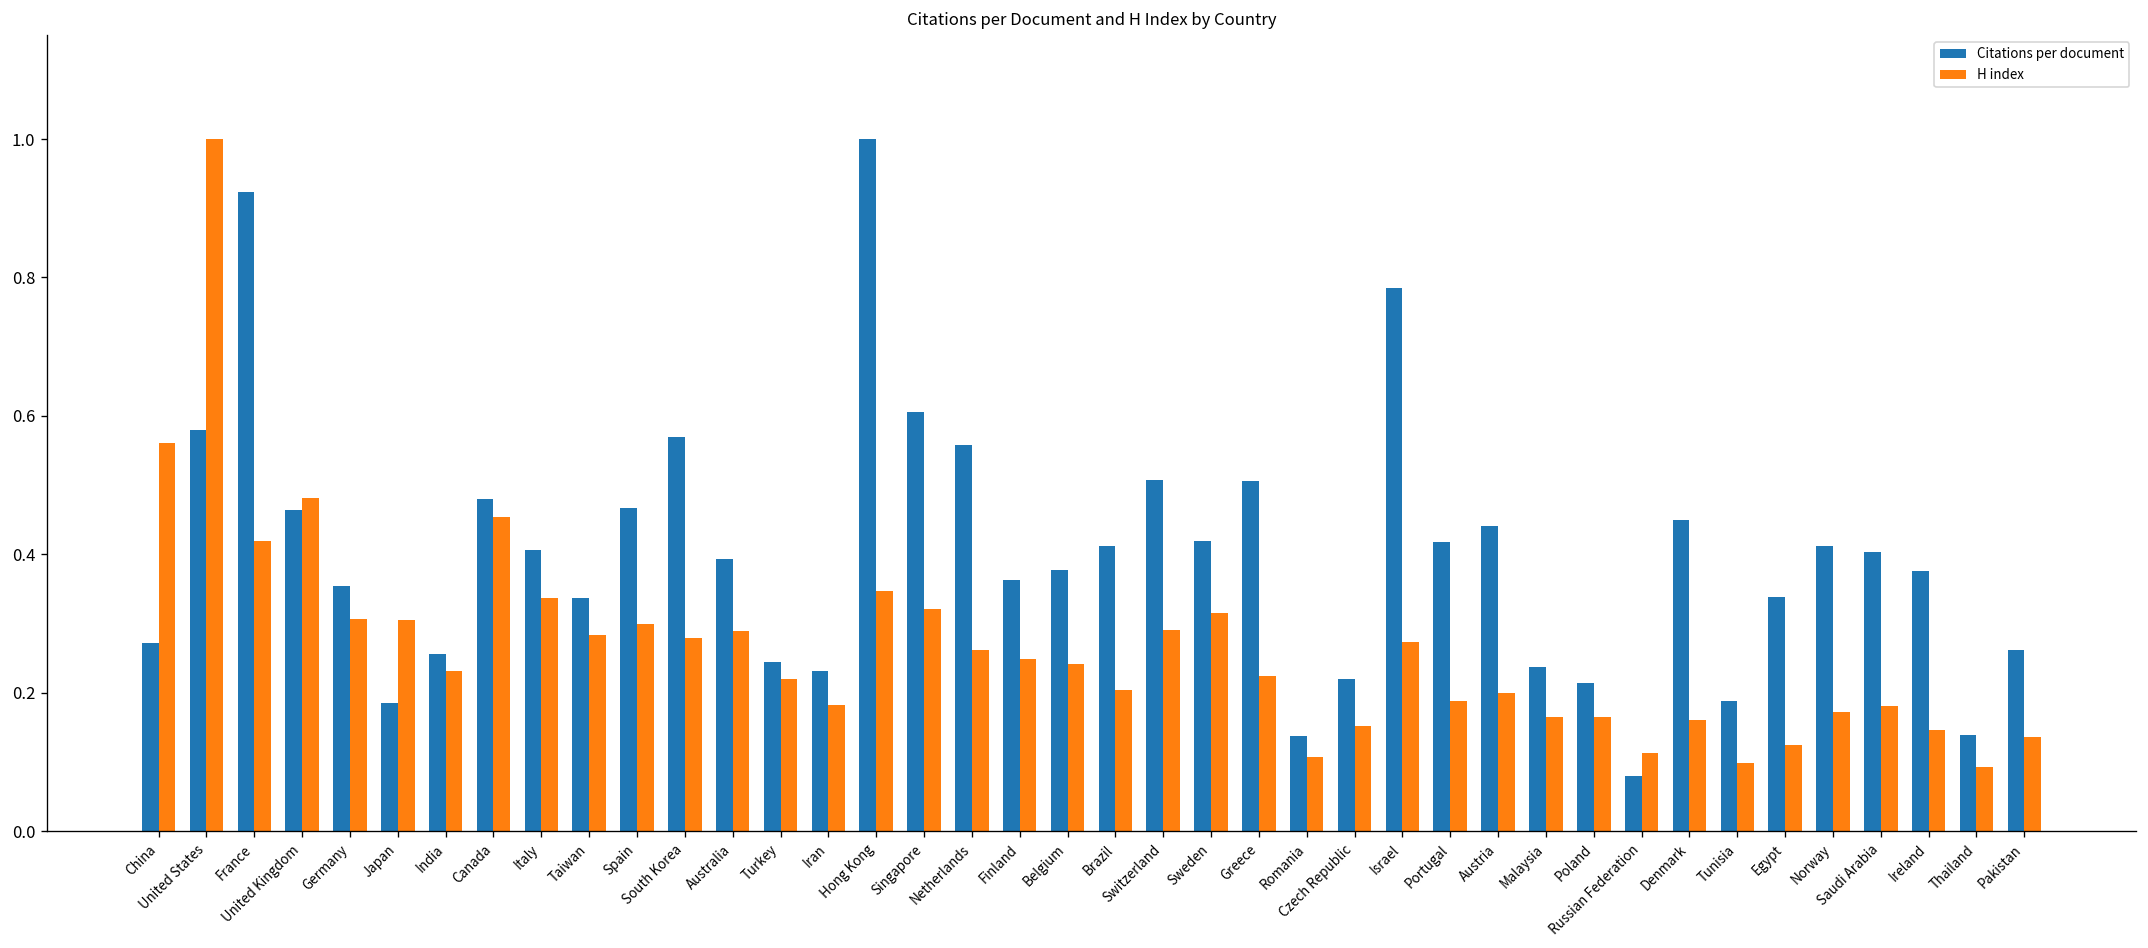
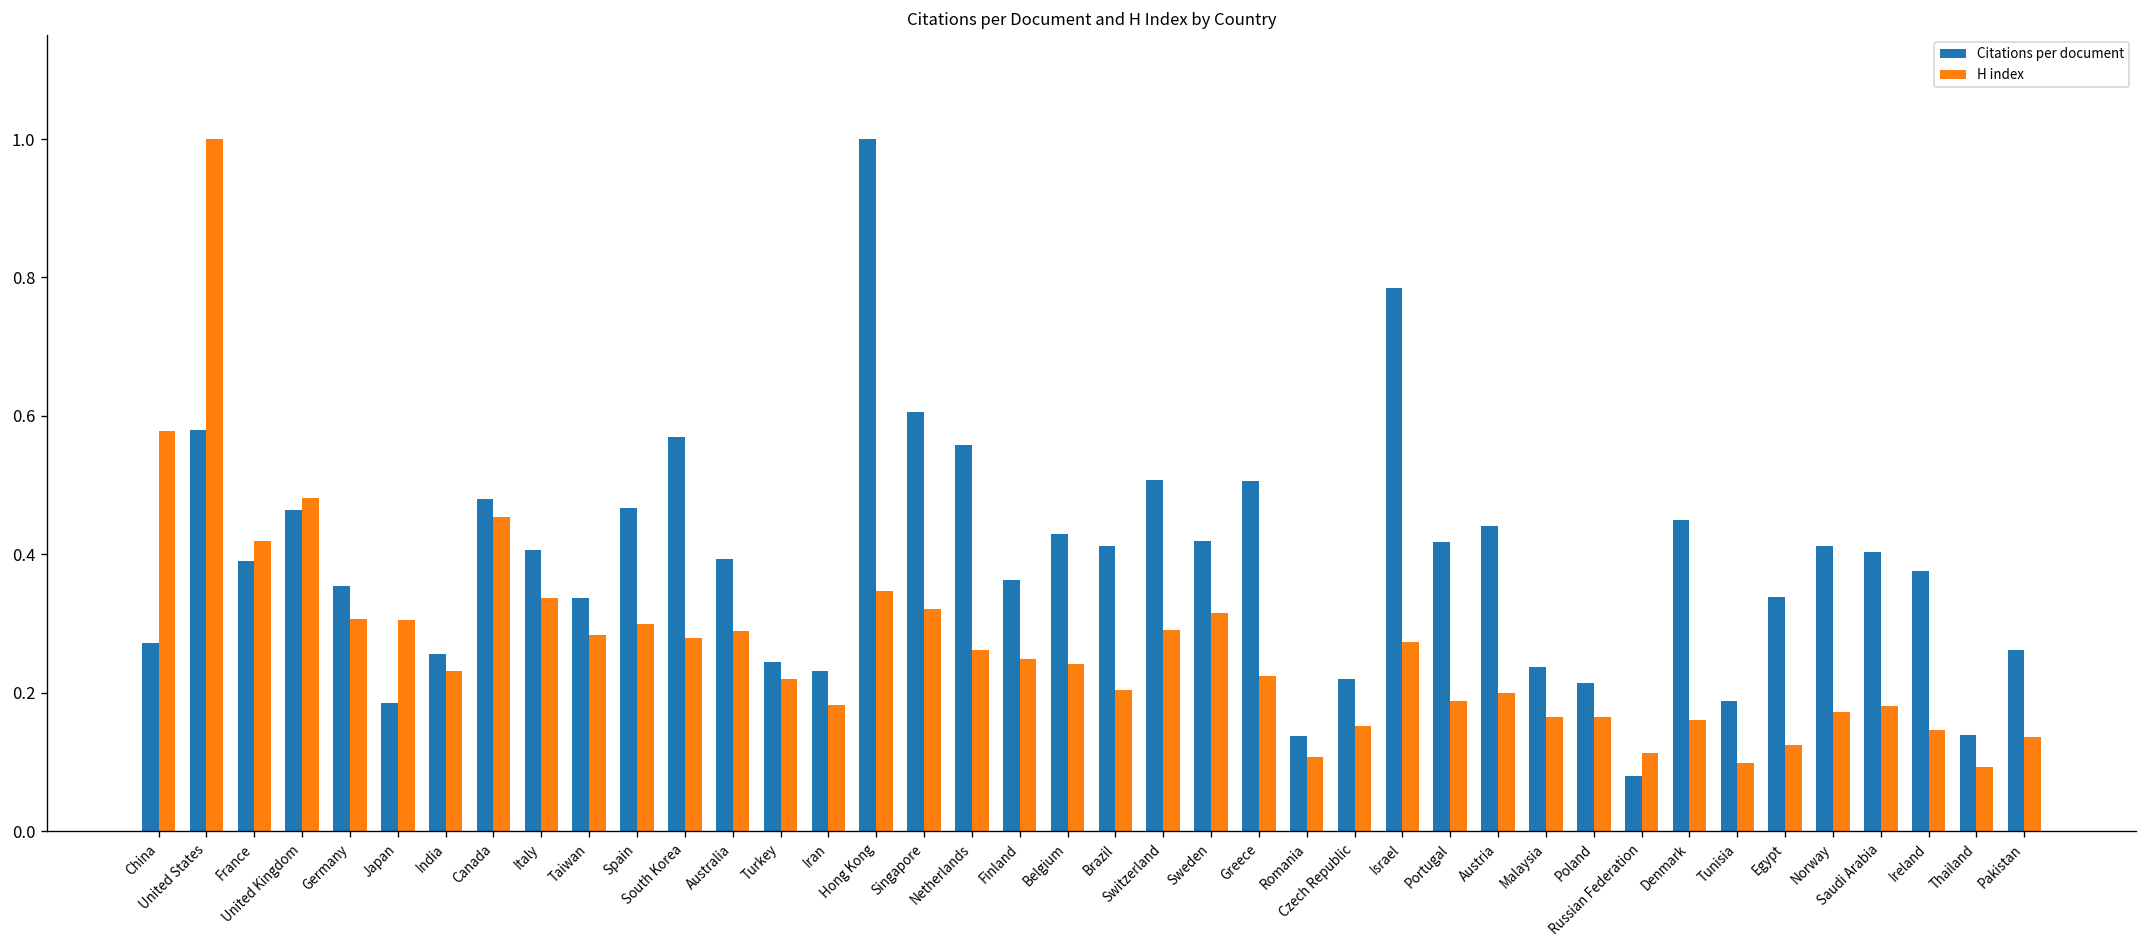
H index, China: 0.56 -> 0.58
Citations per document, France: 0.92 -> 0.39
Citations per document, Belgium: 0.38 -> 0.43
